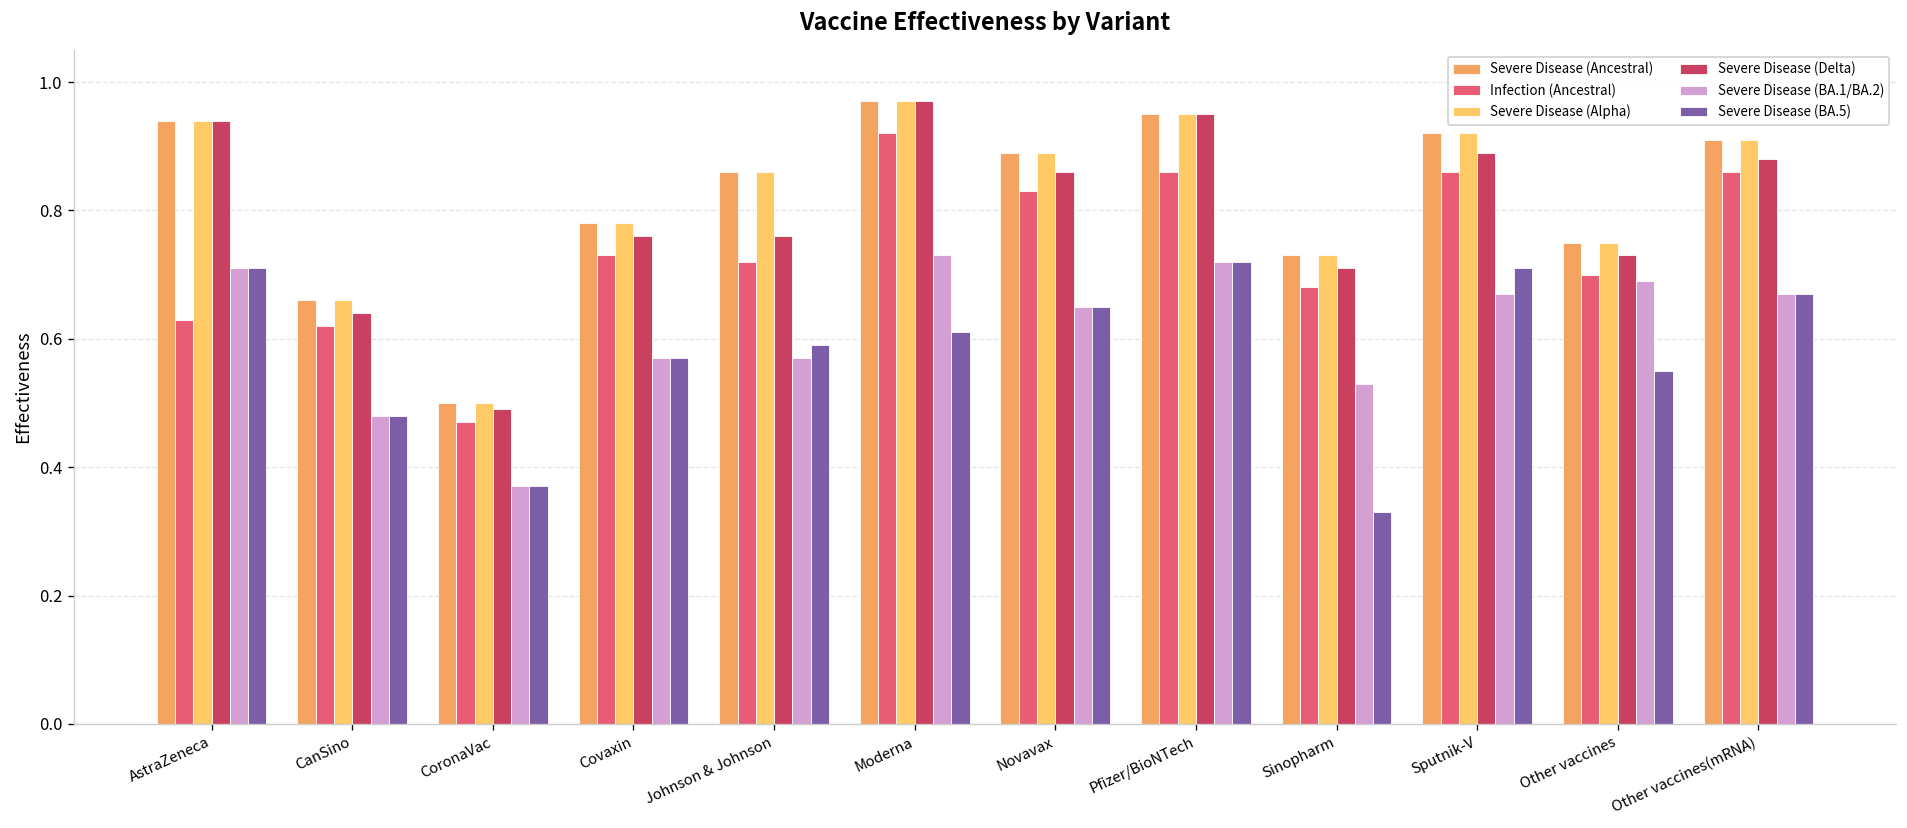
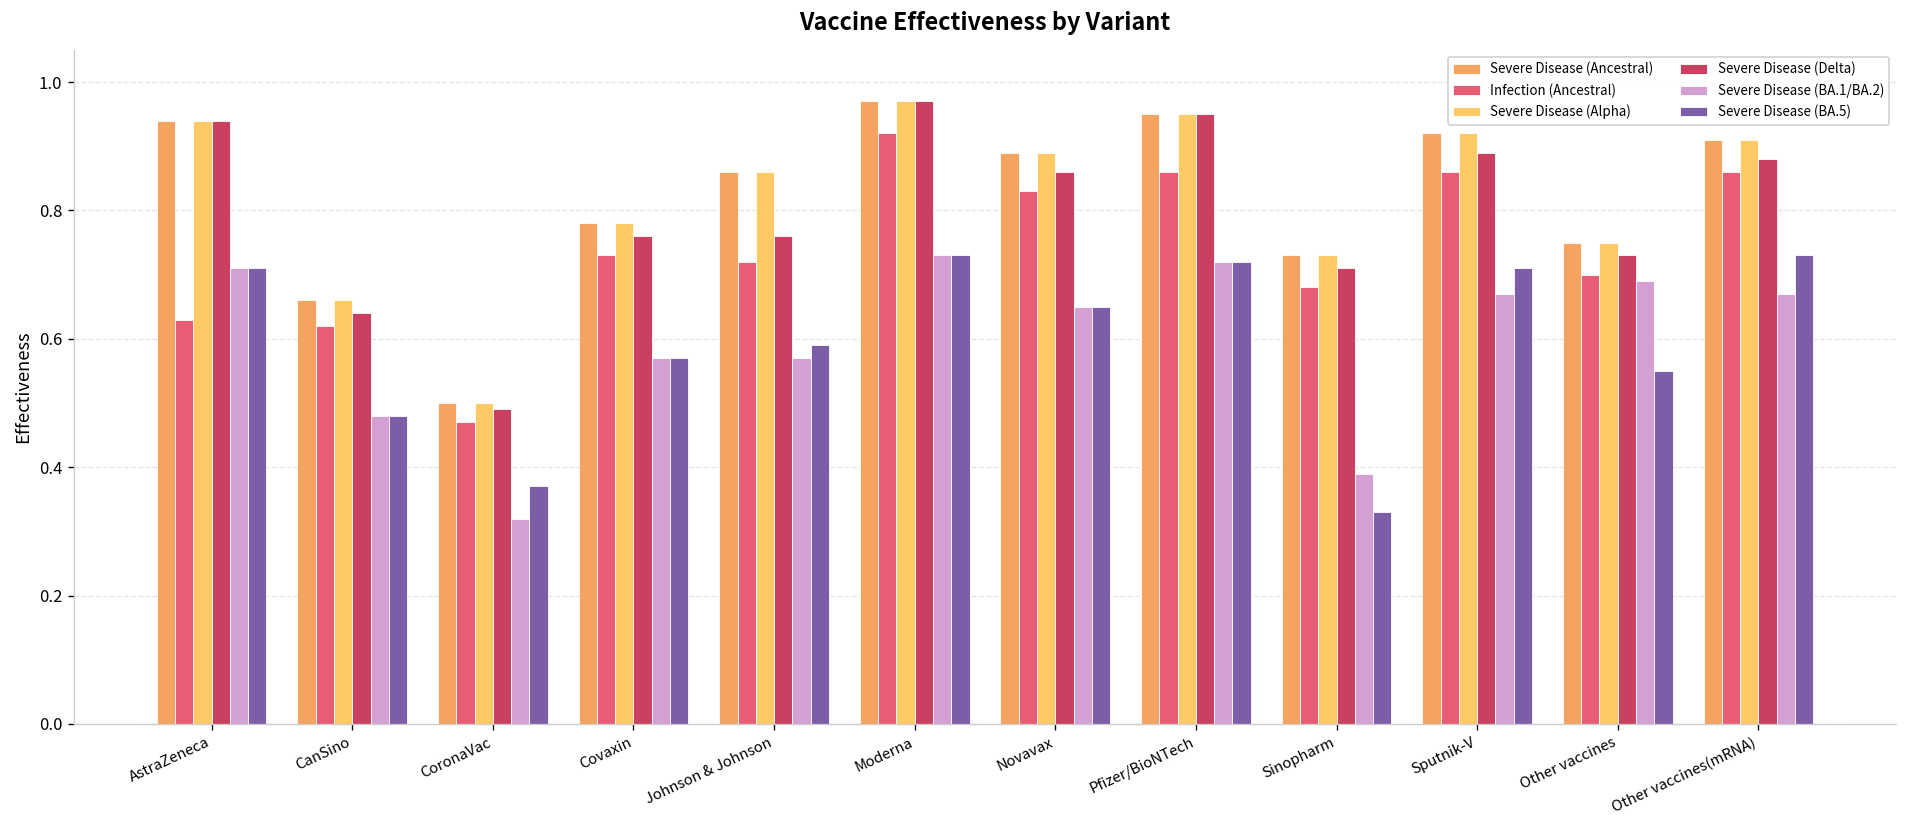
Severe Disease (BA.1/BA.2), CoronaVac: 0.37 -> 0.32
Severe Disease (BA.5), Moderna: 0.61 -> 0.73
Severe Disease (BA.1/BA.2), Sinopharm: 0.53 -> 0.39
Severe Disease (BA.5), Other vaccines(mRNA): 0.67 -> 0.73
